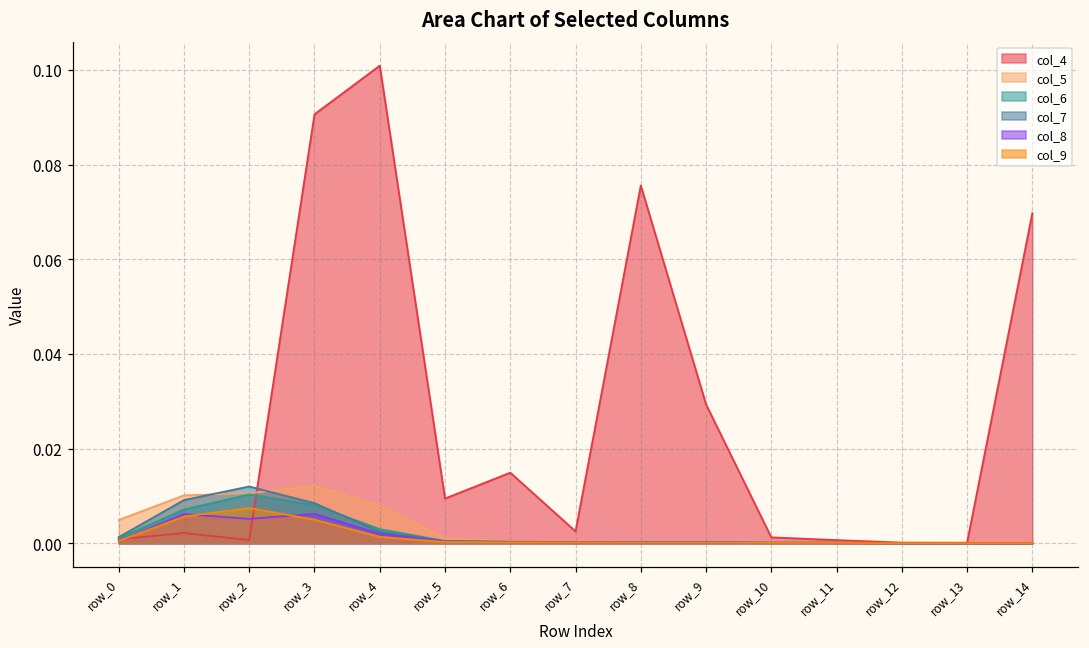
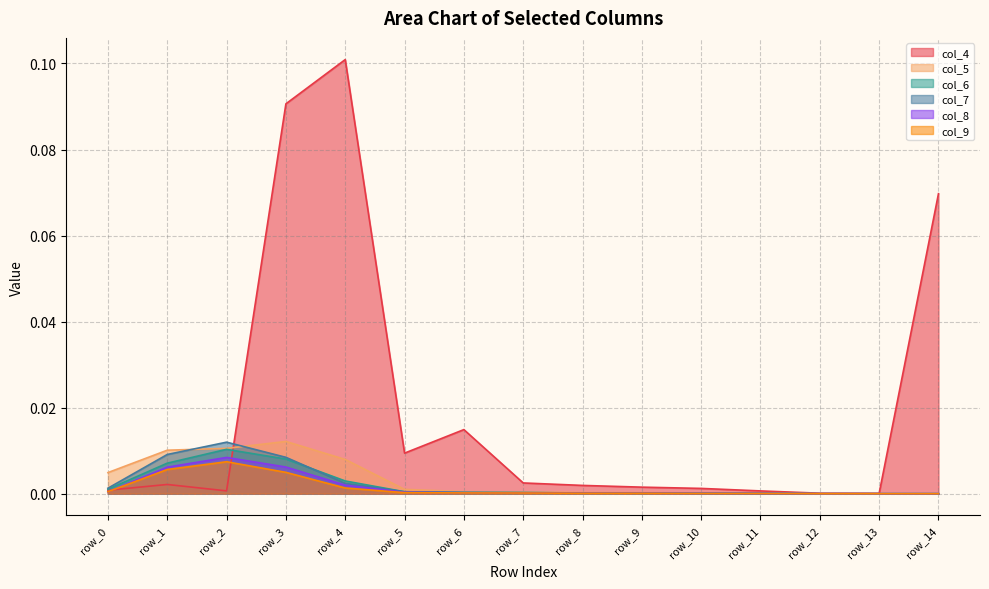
col_8, row_2: 0.005 -> 0.008
col_4, row_8: 0.076 -> 0.002
col_4, row_9: 0.029 -> 0.002
